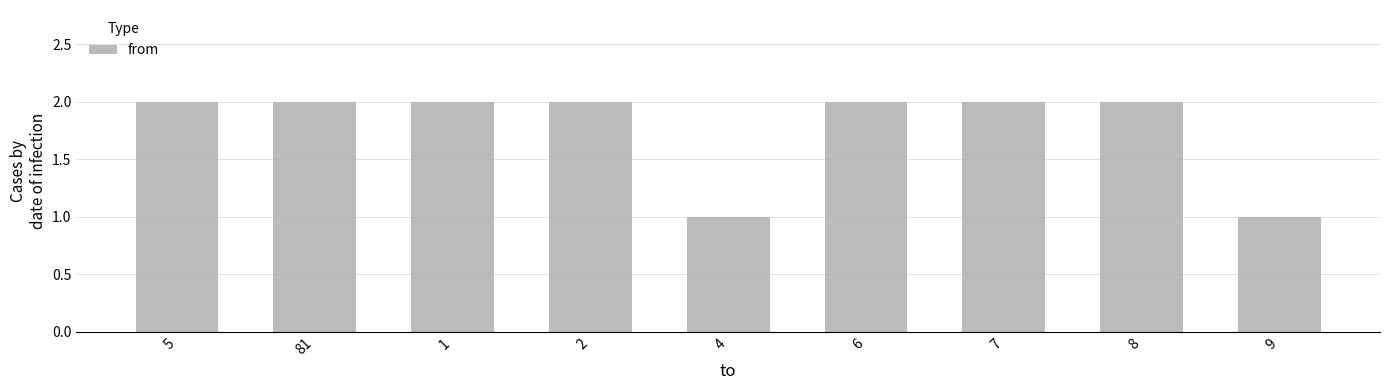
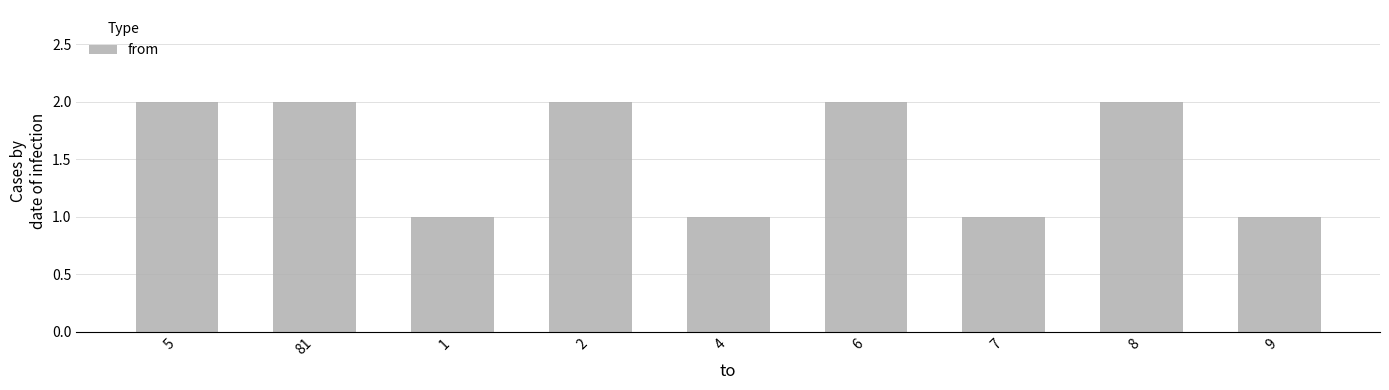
1: 2 -> 1
7: 2 -> 1
